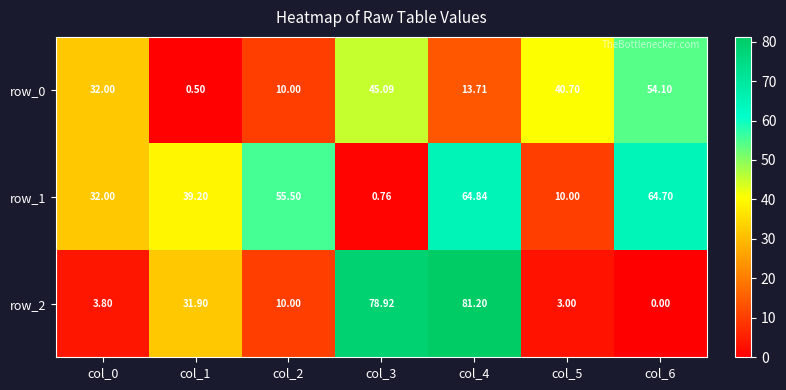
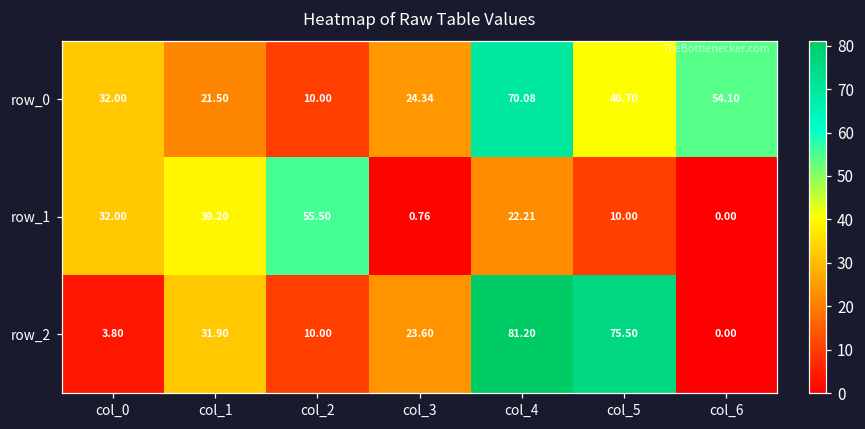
row_0, col_1: 0.50 -> 21.50
row_0, col_3: 45.09 -> 24.34
row_0, col_4: 13.71 -> 70.08
row_1, col_4: 64.84 -> 22.21
row_1, col_6: 64.70 -> 0.00
row_2, col_3: 78.92 -> 23.60
row_2, col_5: 3.00 -> 75.50
